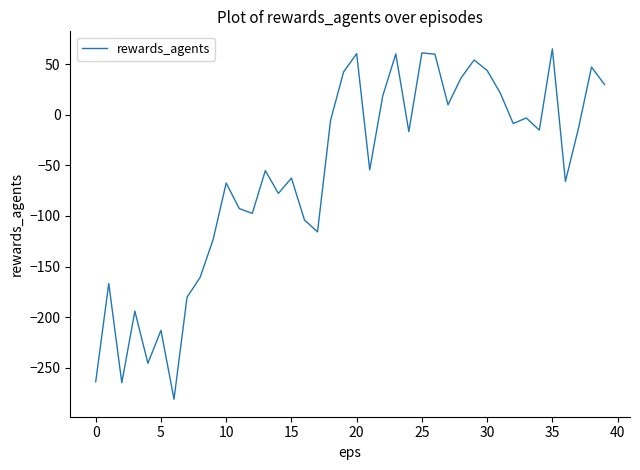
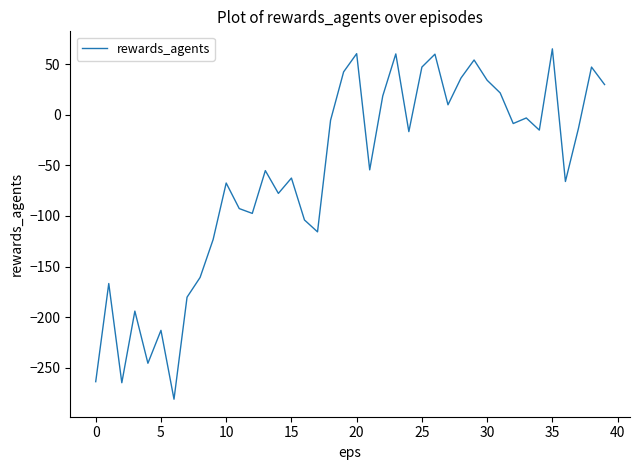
25: 61 -> 47
30: 44 -> 34
